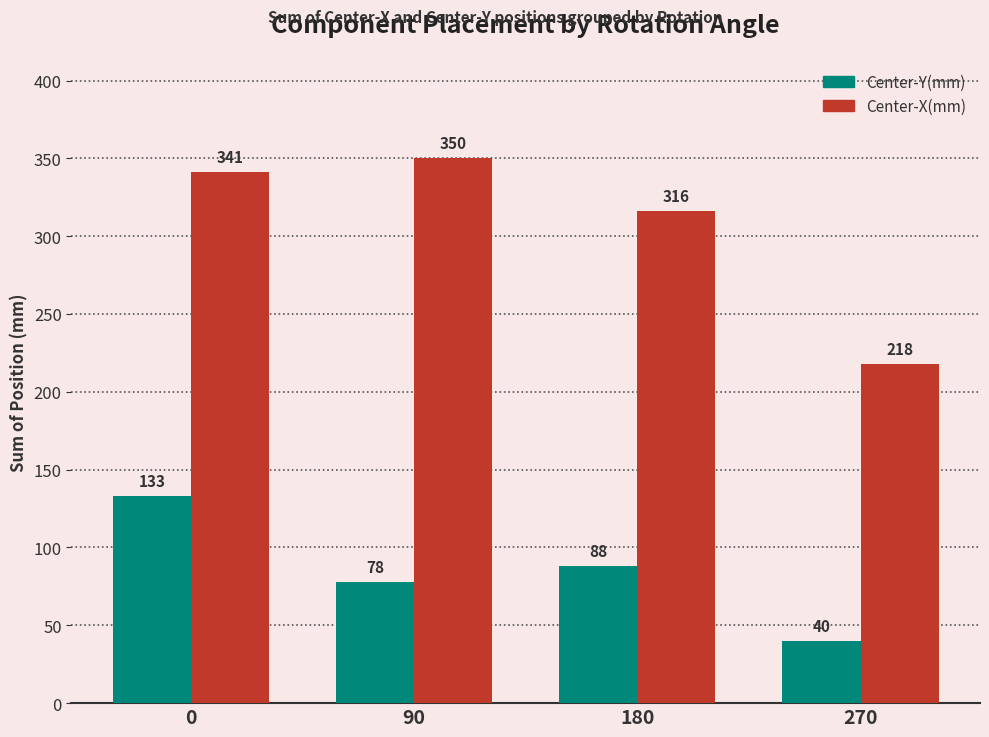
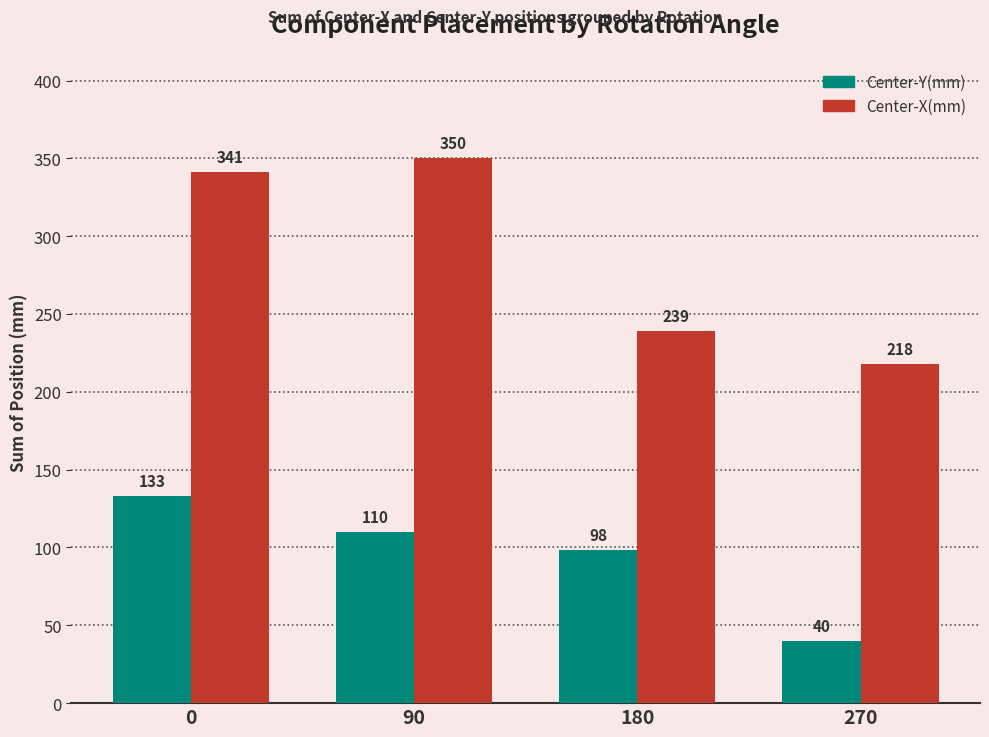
Center-Y(mm), 90: 78 -> 110
Center-Y(mm), 180: 88 -> 98
Center-X(mm), 180: 316 -> 239
